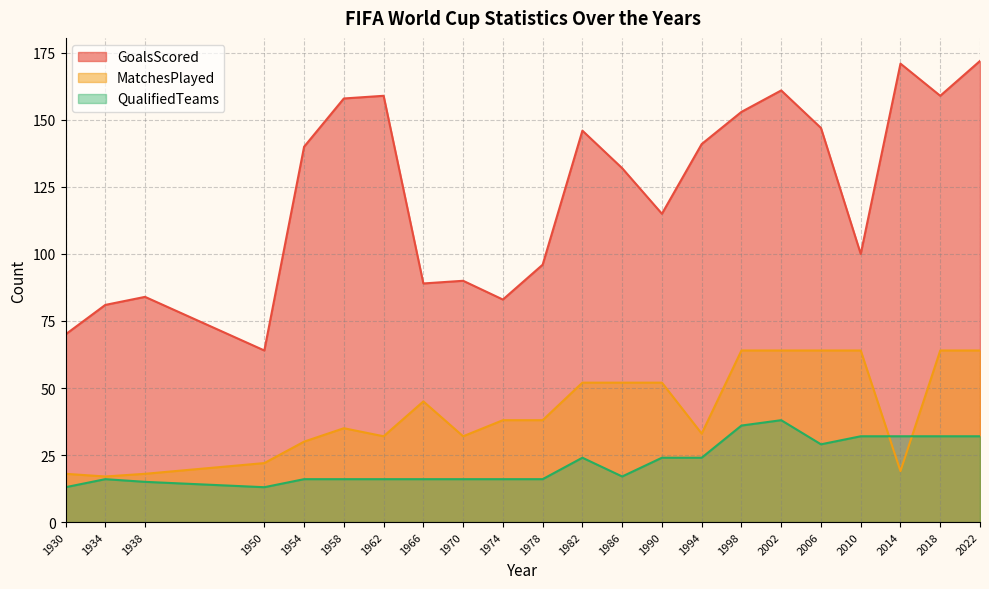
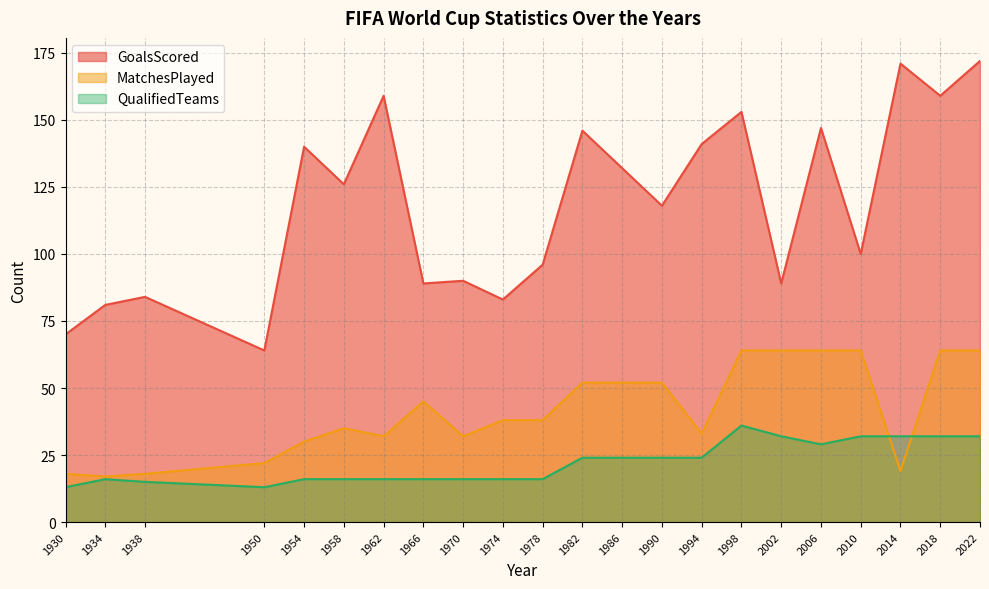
GoalsScored, 1958: 158 -> 126
QualifiedTeams, 1986: 17 -> 24
GoalsScored, 1990: 115 -> 118
GoalsScored, 2002: 161 -> 89
QualifiedTeams, 2002: 38 -> 32
